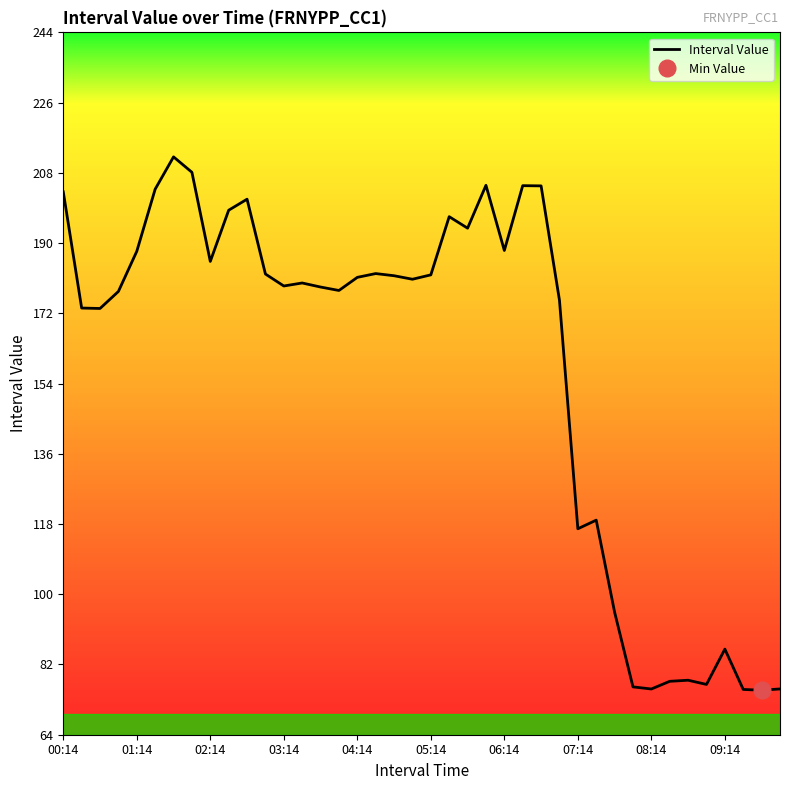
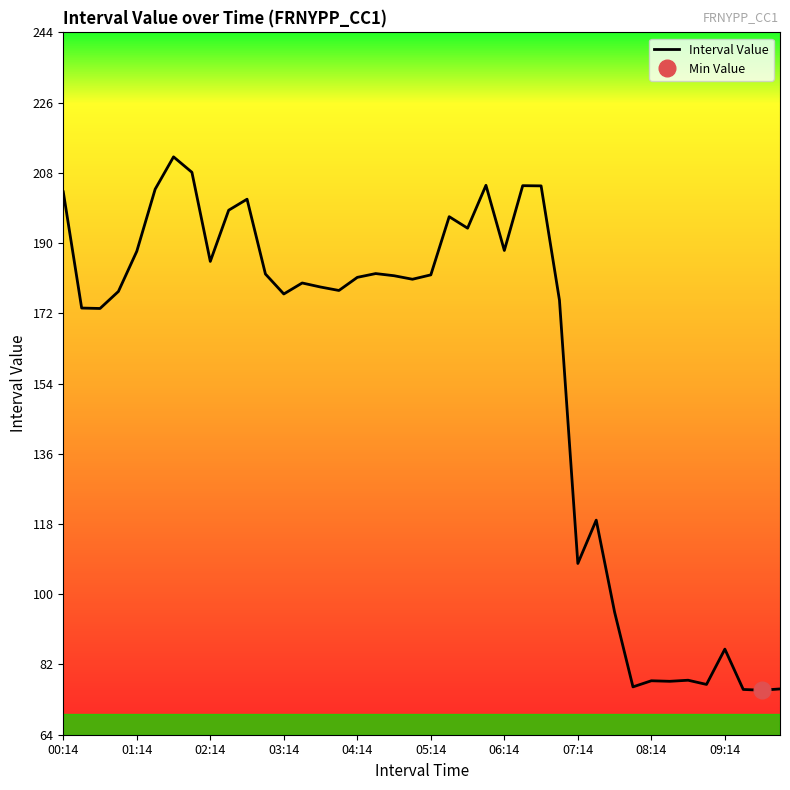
Interval Value, 03:14: 179 -> 177
Interval Value, 07:14: 117 -> 108
Interval Value, 08:14: 76 -> 78
